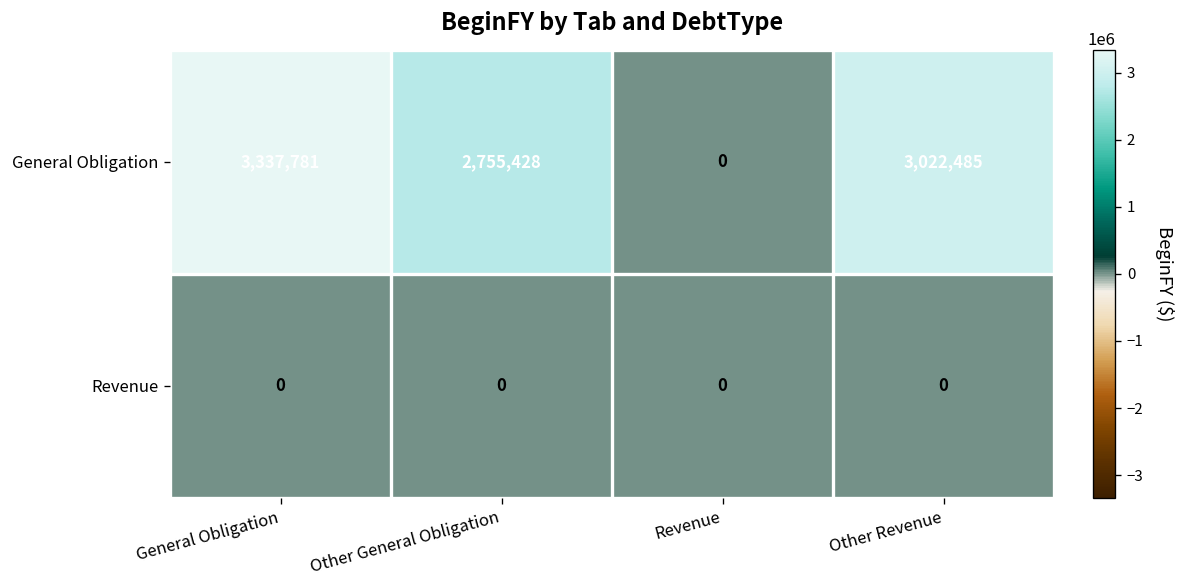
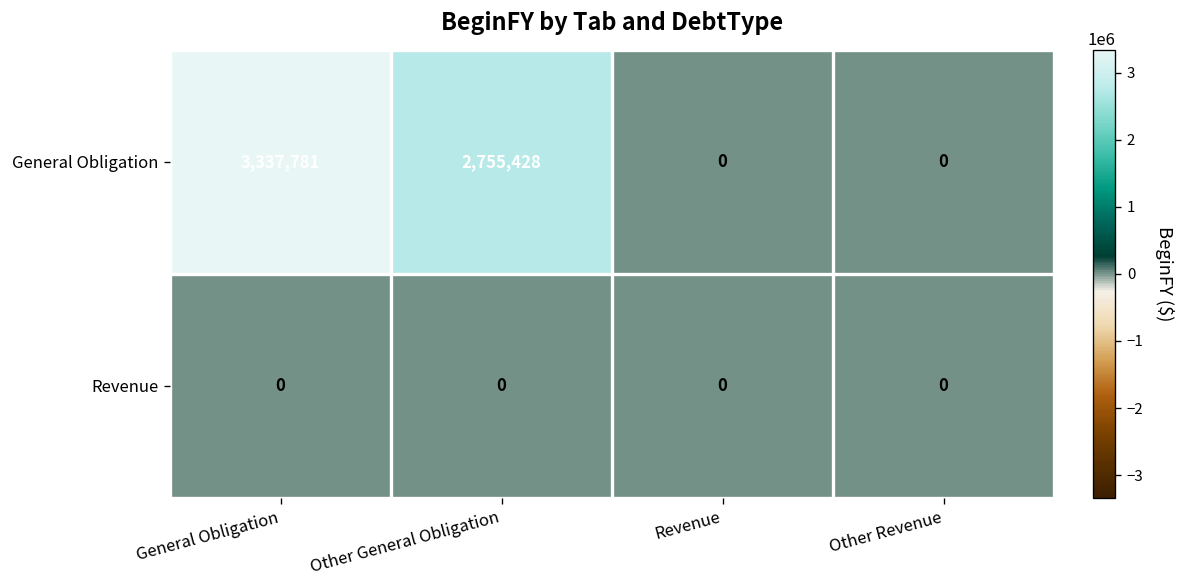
General Obligation, Other Revenue: 3,022,485 -> 0
